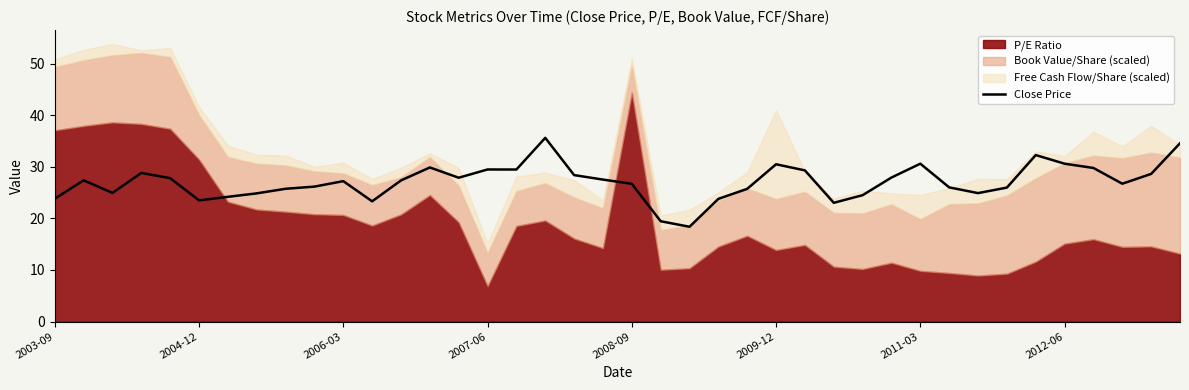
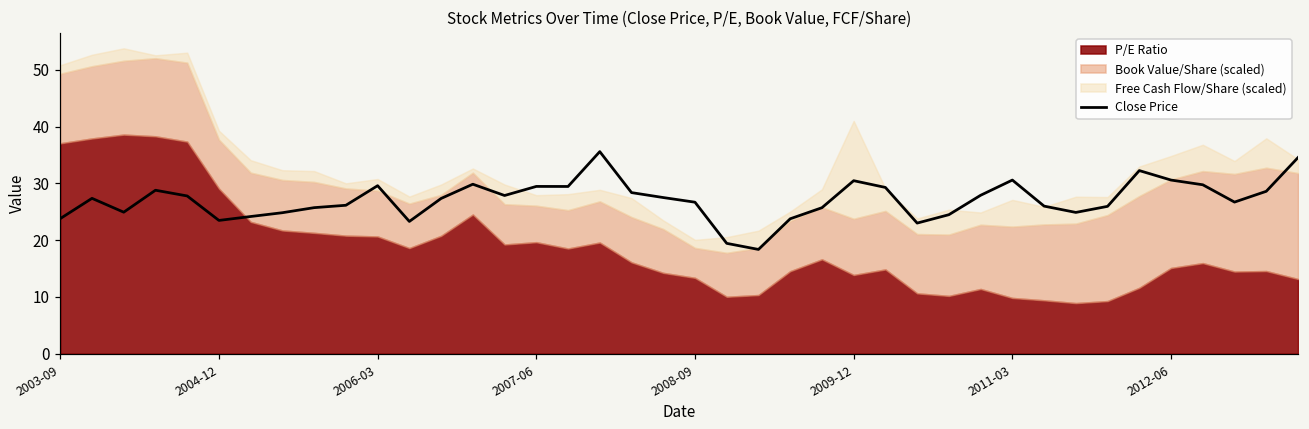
P/E Ratio, 2004-12: 31 -> 29
Close Price, 2006-03: 27 -> 30
P/E Ratio, 2007-06: 7 -> 20
P/E Ratio, 2008-09: 44 -> 13
Book Value/Share (scaled), 2011-03: 10 -> 13
Free Cash Flow/Share (scaled), 2012-06: 1 -> 4
